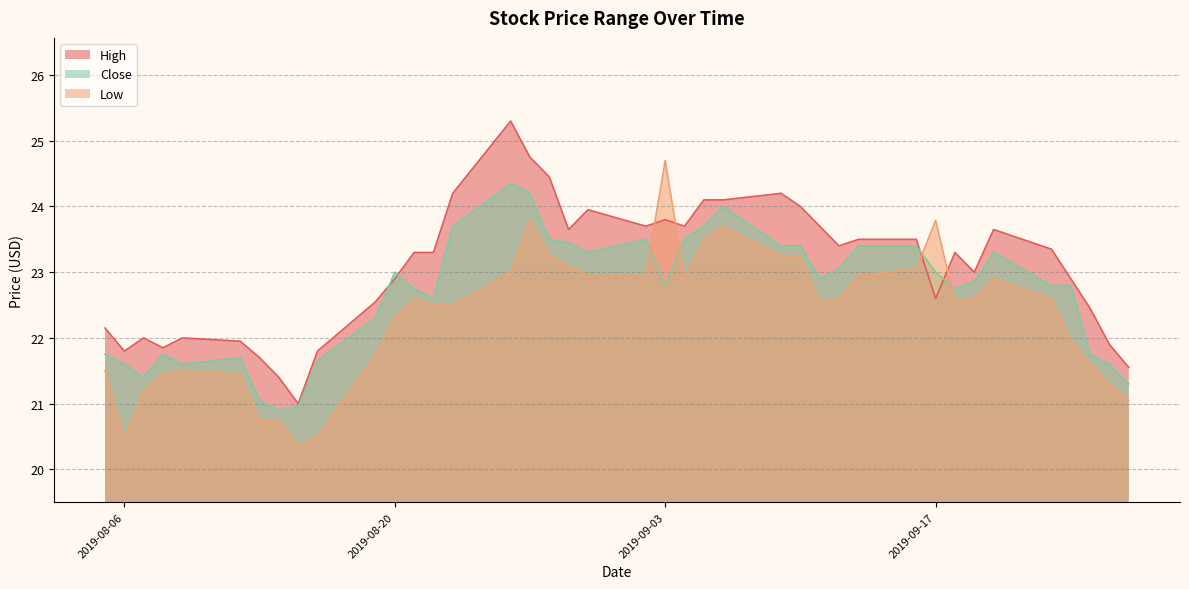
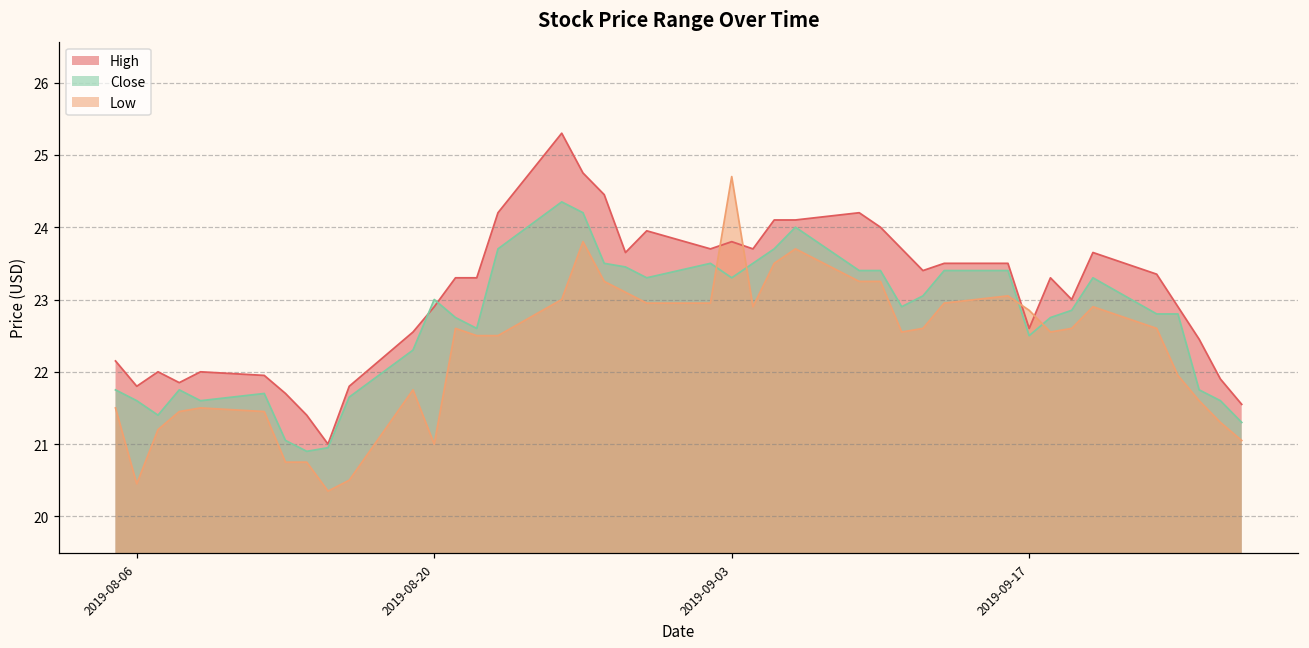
Low, 2019-08-20: 22.3 -> 21.0
Close, 2019-09-03: 22.8 -> 23.3
Close, 2019-09-17: 23.0 -> 22.5
Low, 2019-09-17: 23.8 -> 22.9
